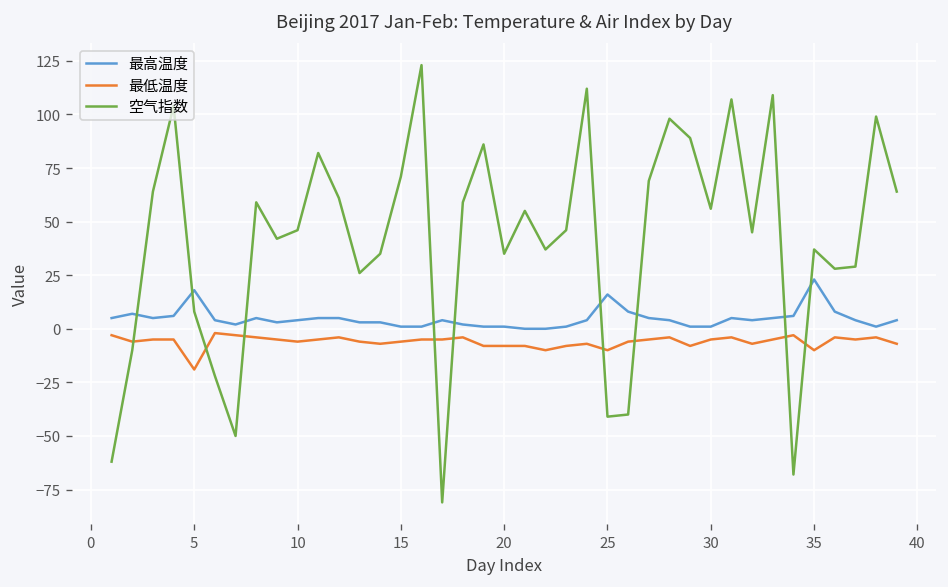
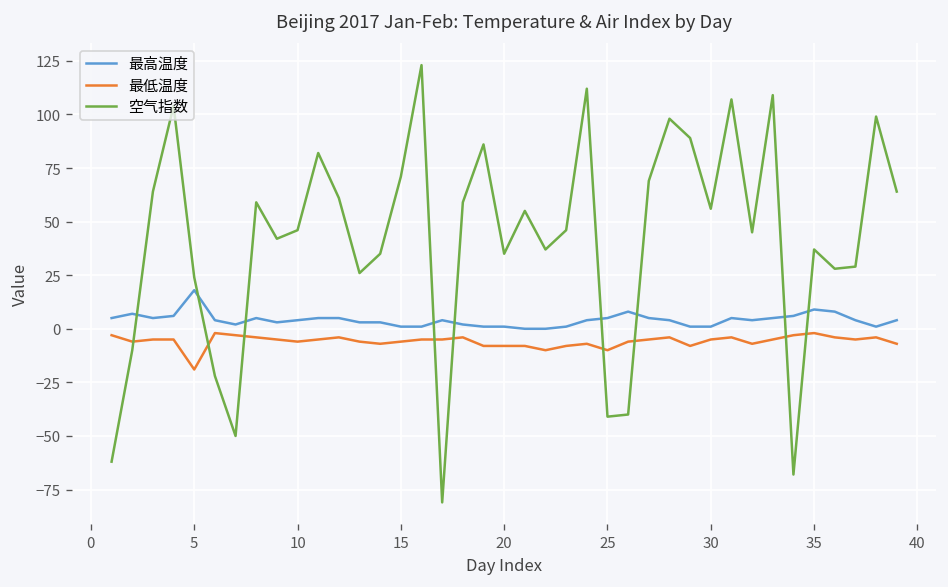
空气指数, 5: 8 -> 24
最高温度, 25: 16 -> 5
最高温度, 35: 23 -> 9
最低温度, 35: -10 -> -2
